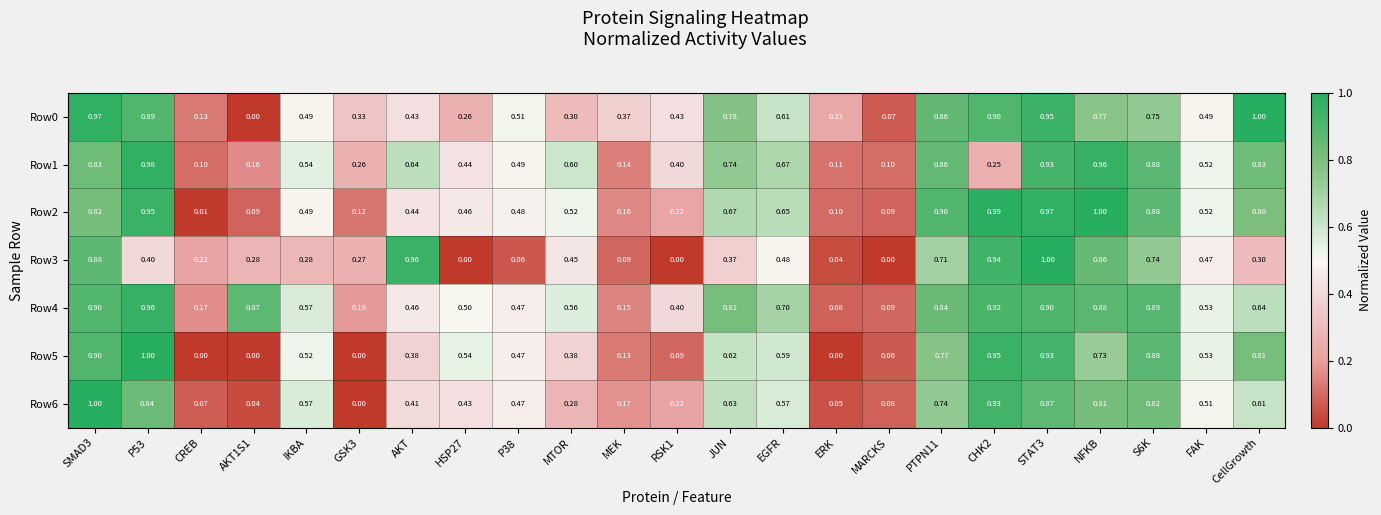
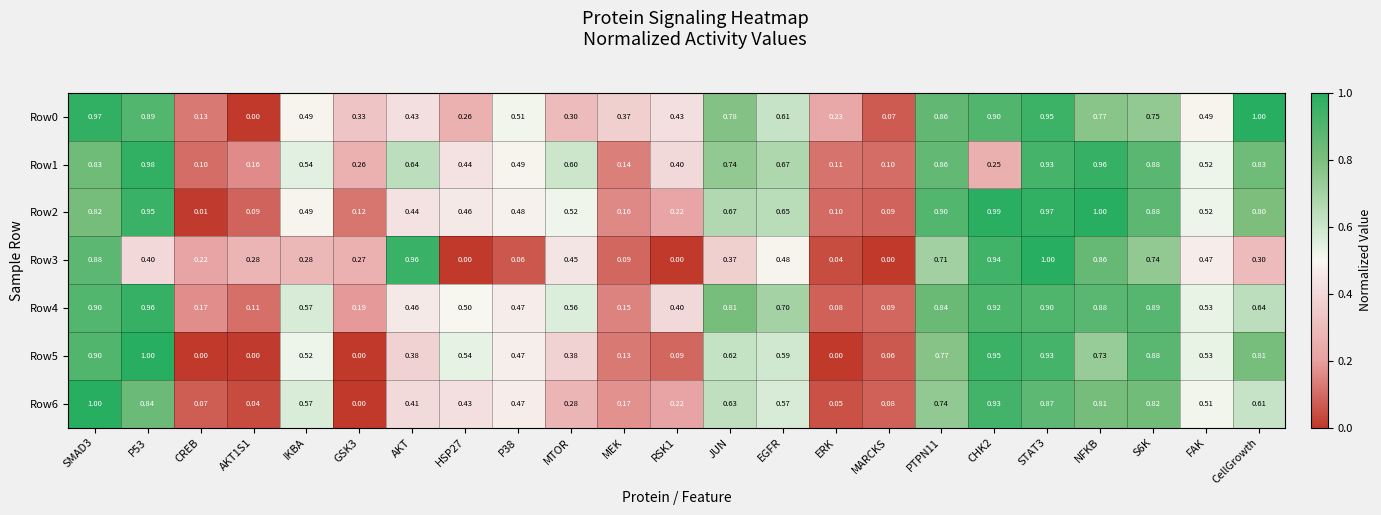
Row4, AKT1S1: 0.87 -> 0.11
